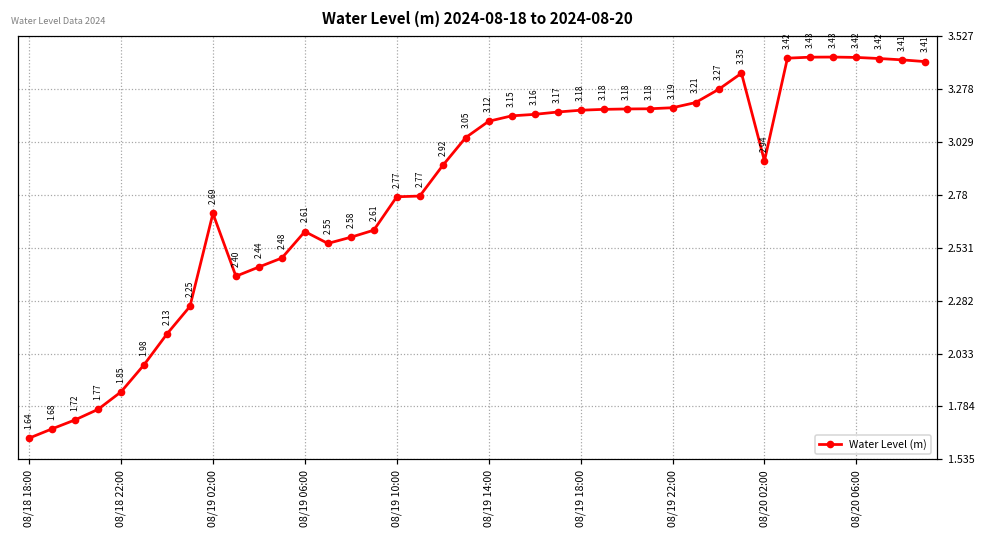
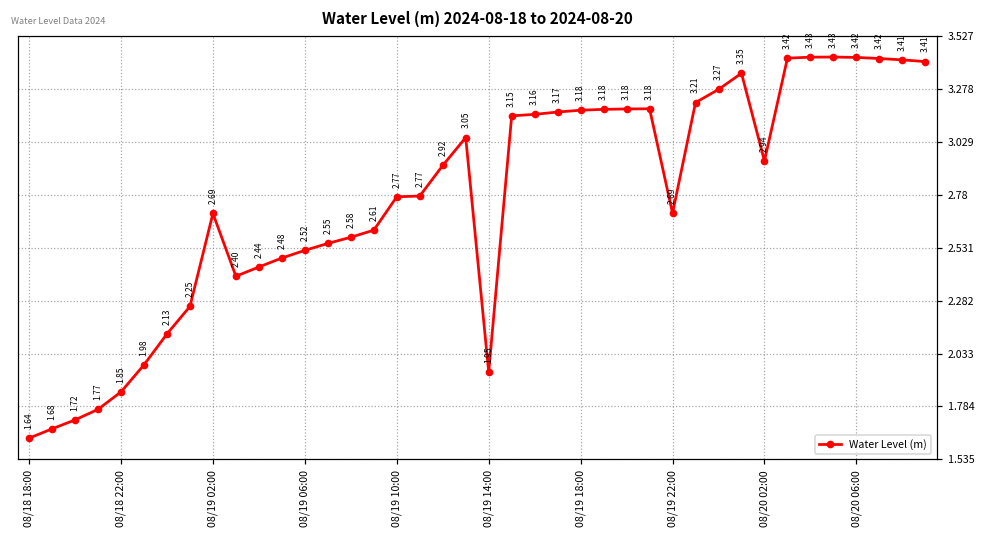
08/19 06:00: 2.61 -> 2.52
08/19 14:00: 3.12 -> 1.95
08/19 22:00: 3.19 -> 2.69
